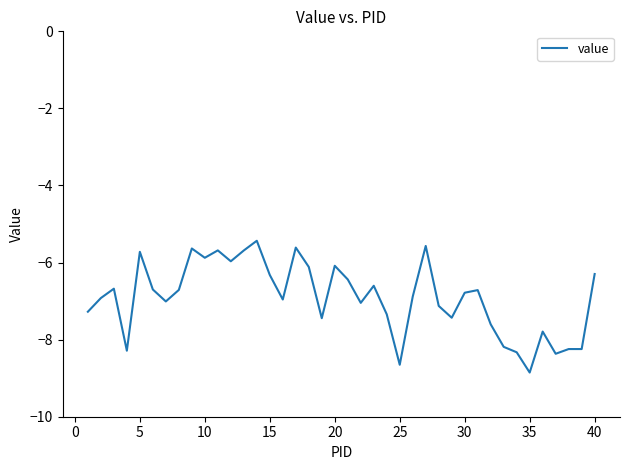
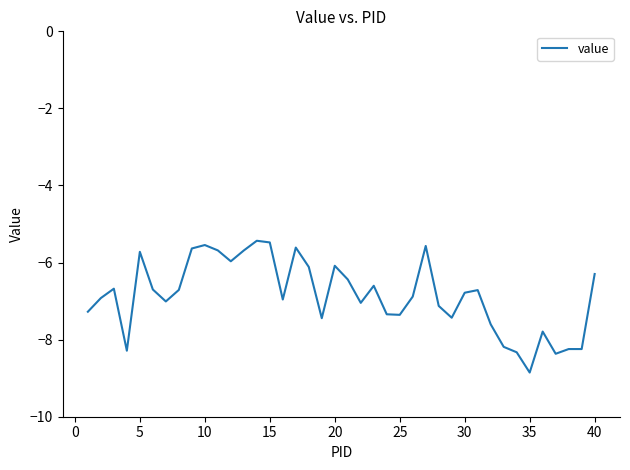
10: -5.9 -> -5.5
15: -6.3 -> -5.5
25: -8.7 -> -7.4
